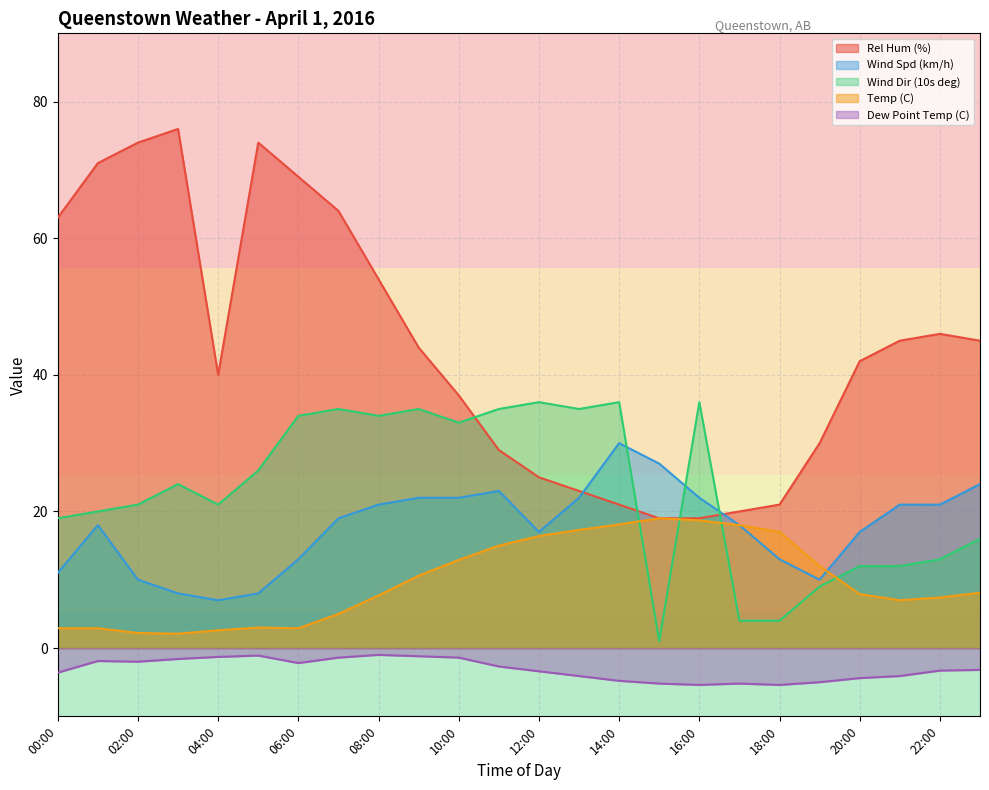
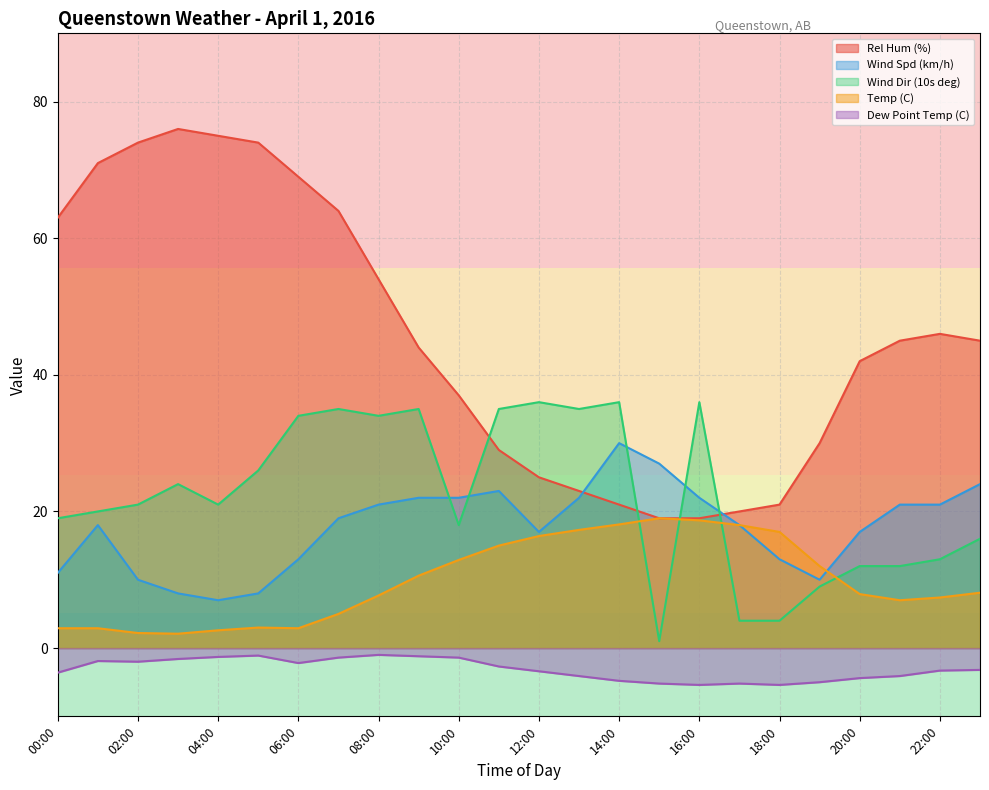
Rel Hum (%), 04:00: 40 -> 75
Wind Dir (10s deg), 10:00: 33 -> 18
